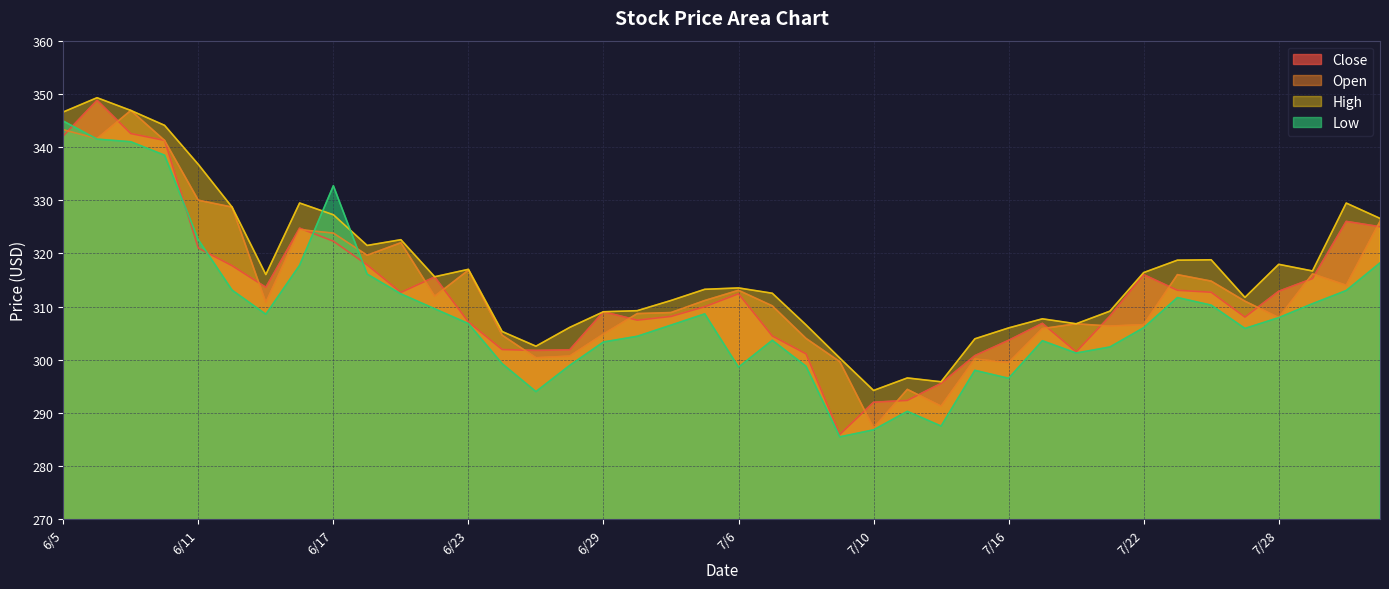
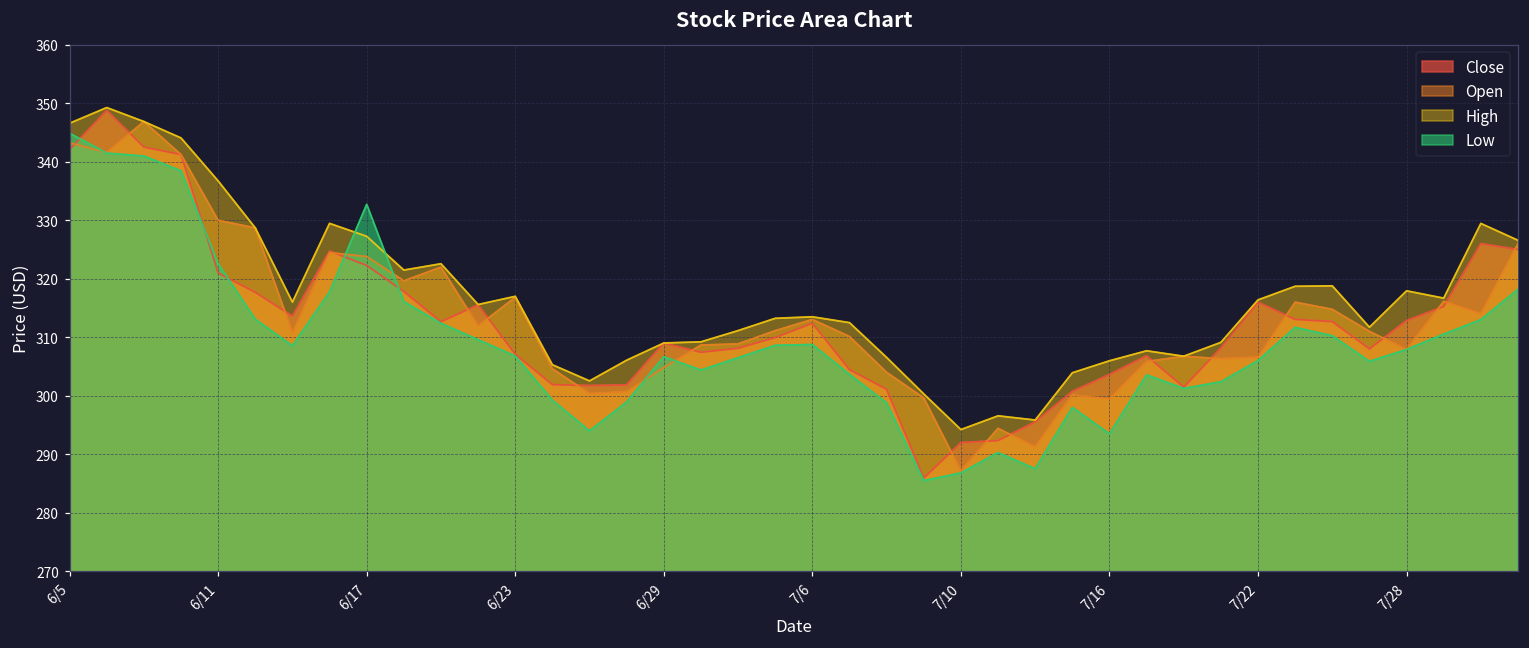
Low, 6/29: 303 -> 307
Low, 7/6: 299 -> 309
Low, 7/16: 297 -> 294
